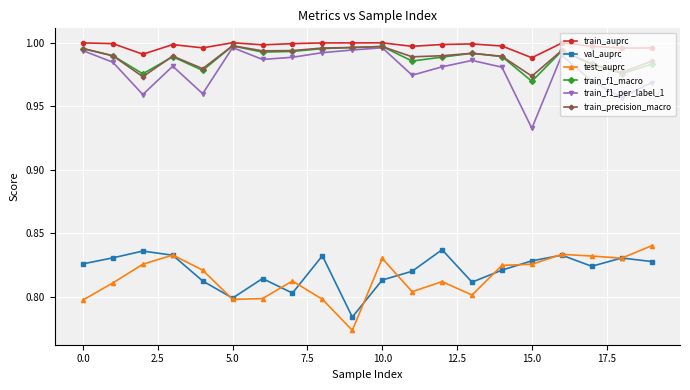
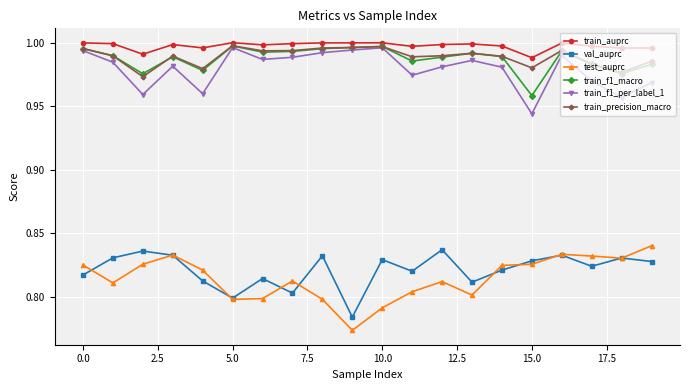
val_auprc, 0.0: 0.826 -> 0.817
test_auprc, 0.0: 0.797 -> 0.825
val_auprc, 10.0: 0.813 -> 0.829
test_auprc, 10.0: 0.830 -> 0.791
train_f1_macro, 15.0: 0.970 -> 0.958
train_f1_per_label_1, 15.0: 0.933 -> 0.944
train_precision_macro, 15.0: 0.974 -> 0.980
